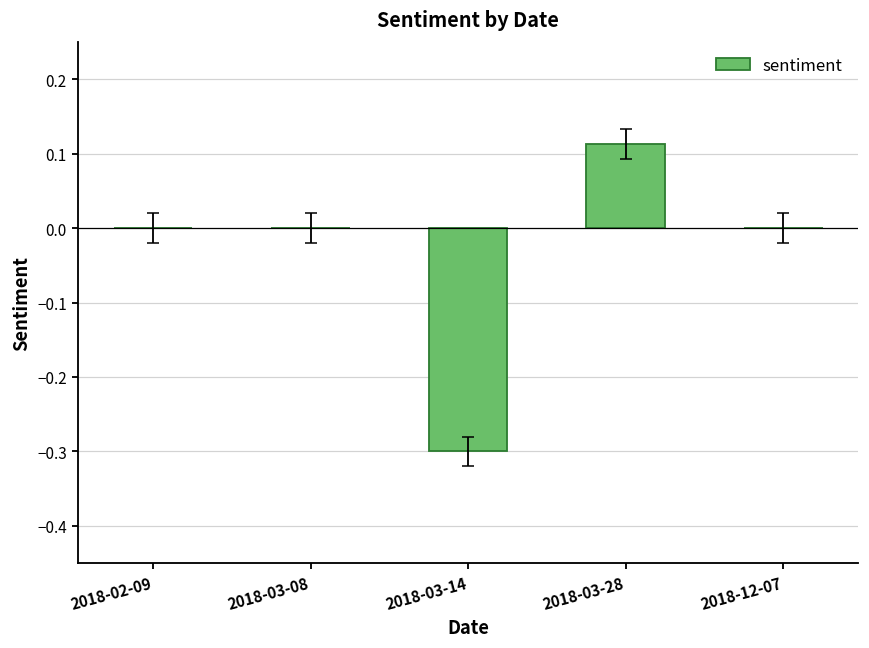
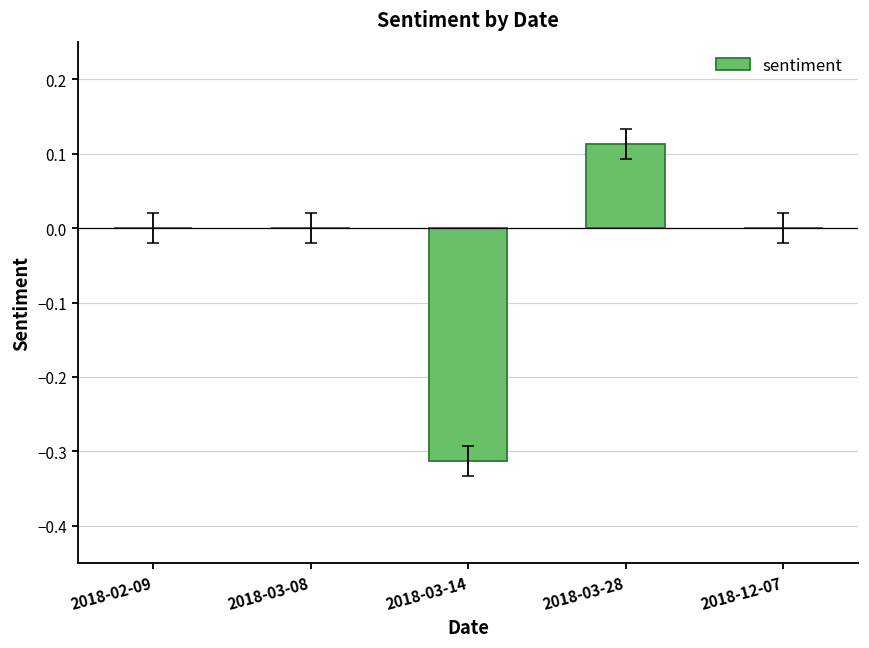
sentiment, 2018-03-14: -0.30 -> -0.31
